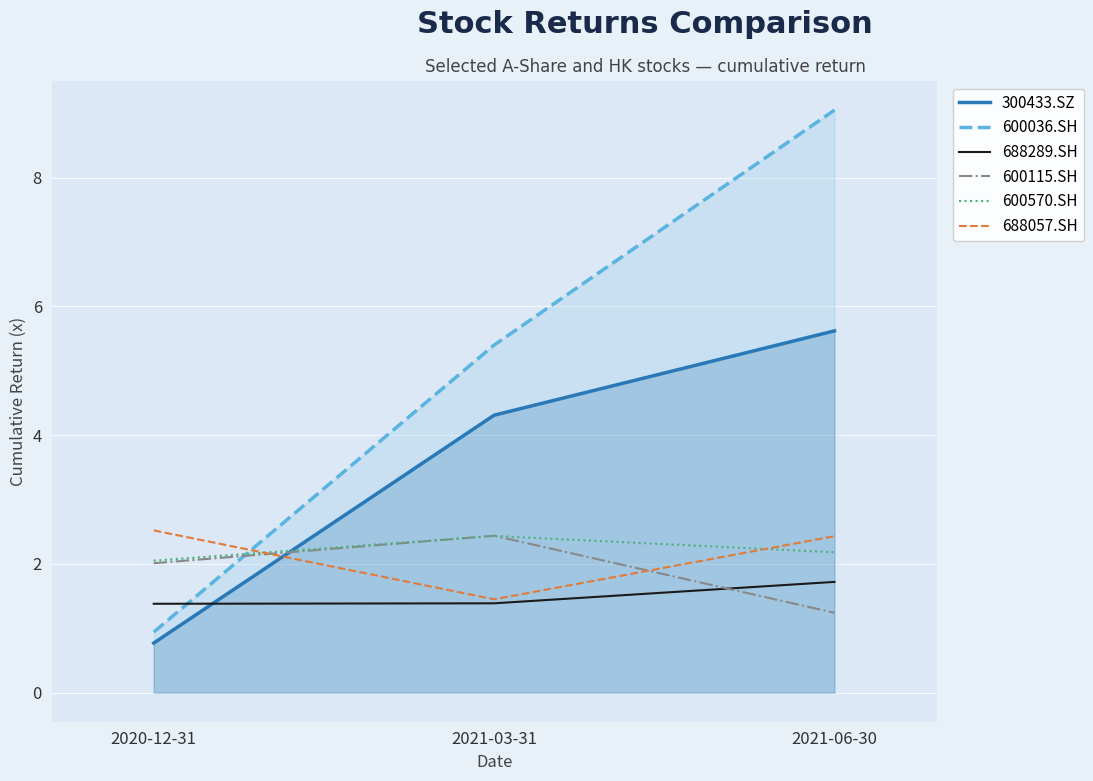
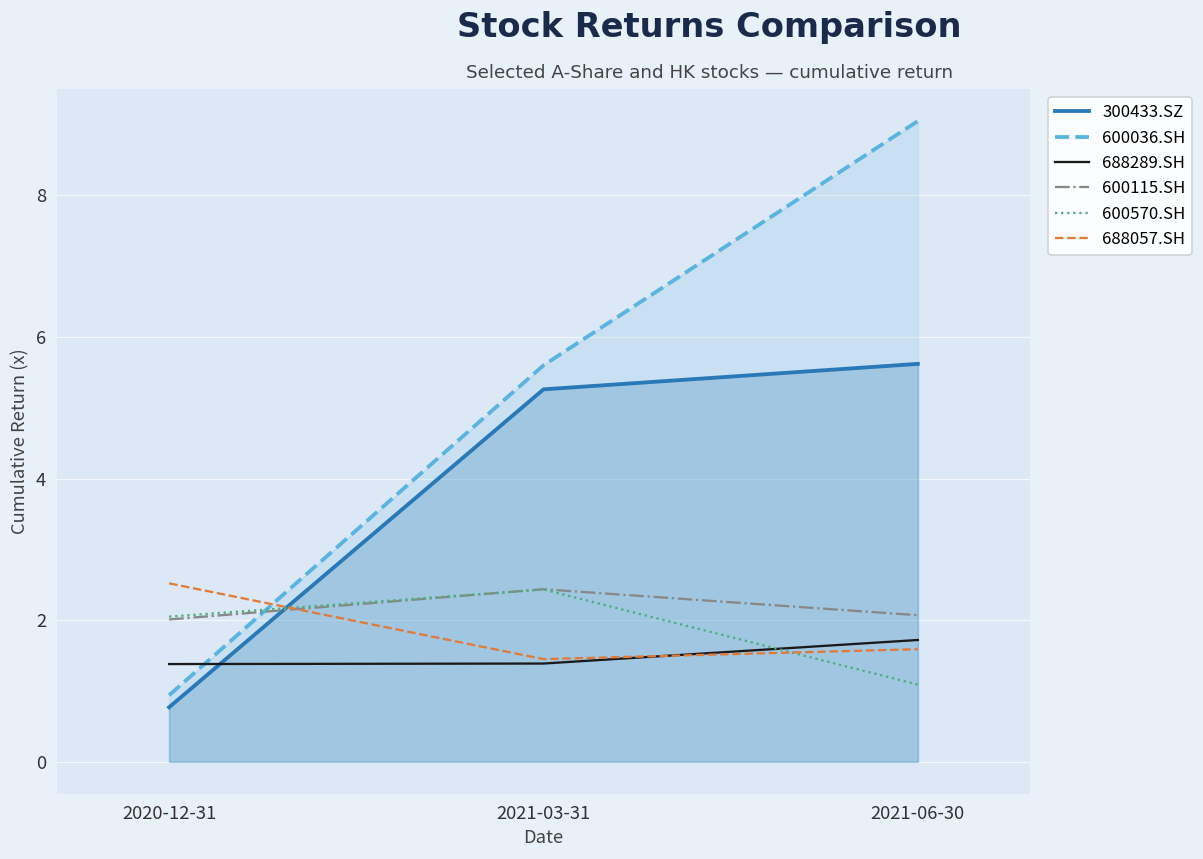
300433.SZ, 2021-03-31: 4.3 -> 5.3
600036.SH, 2021-03-31: 5.4 -> 5.6
600115.SH, 2021-06-30: 1.2 -> 2.1
600570.SH, 2021-06-30: 2.2 -> 1.1
688057.SH, 2021-06-30: 2.4 -> 1.6
